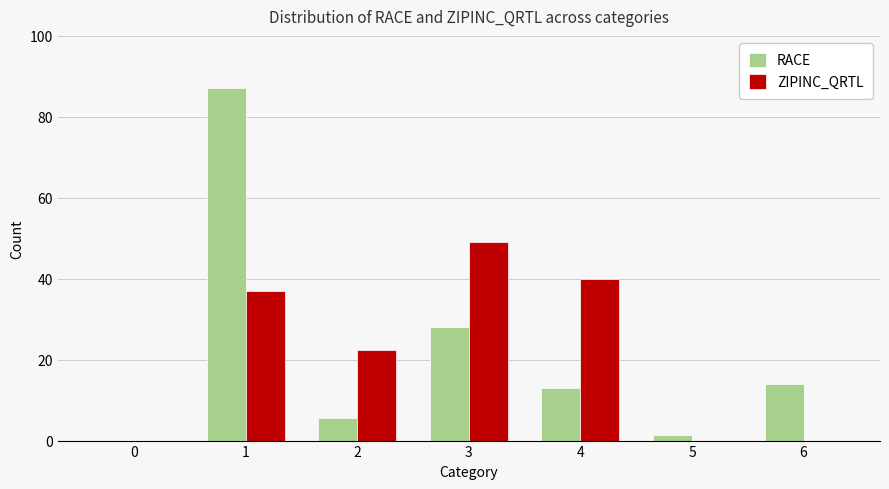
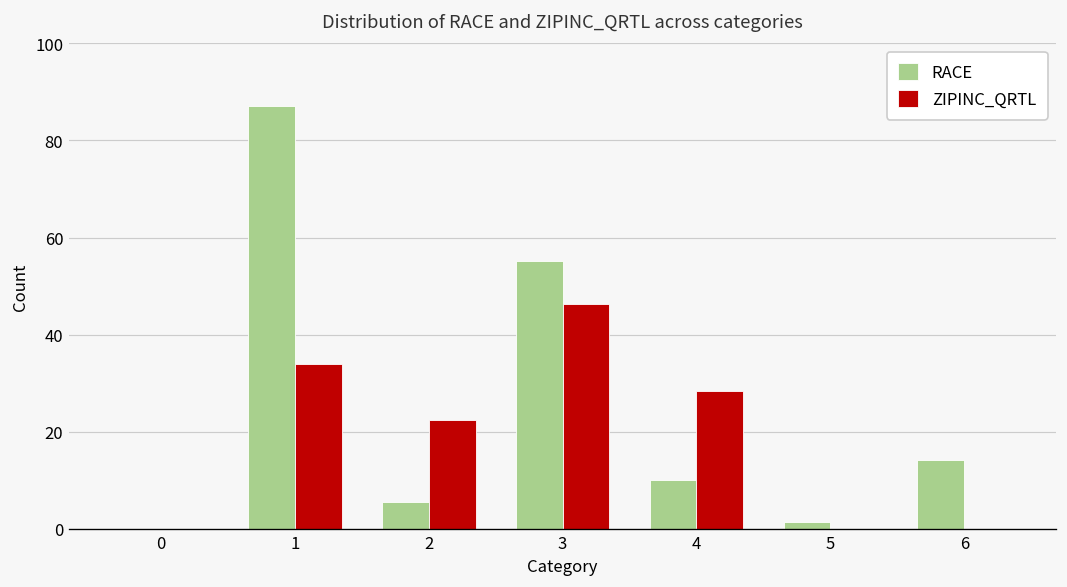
ZIPINC_QRTL, 1: 37 -> 34
RACE, 3: 28 -> 55
ZIPINC_QRTL, 3: 49 -> 46
RACE, 4: 13 -> 10
ZIPINC_QRTL, 4: 40 -> 28
